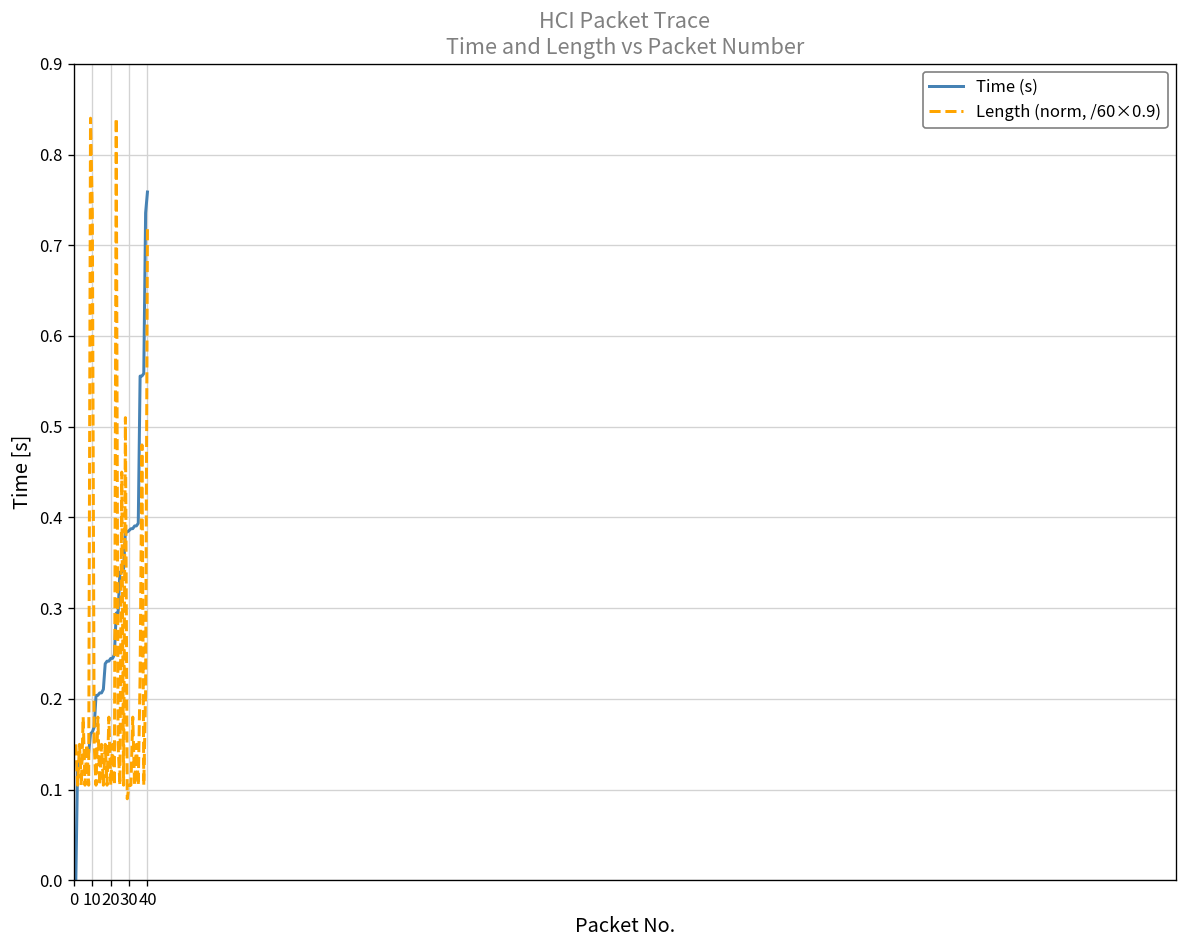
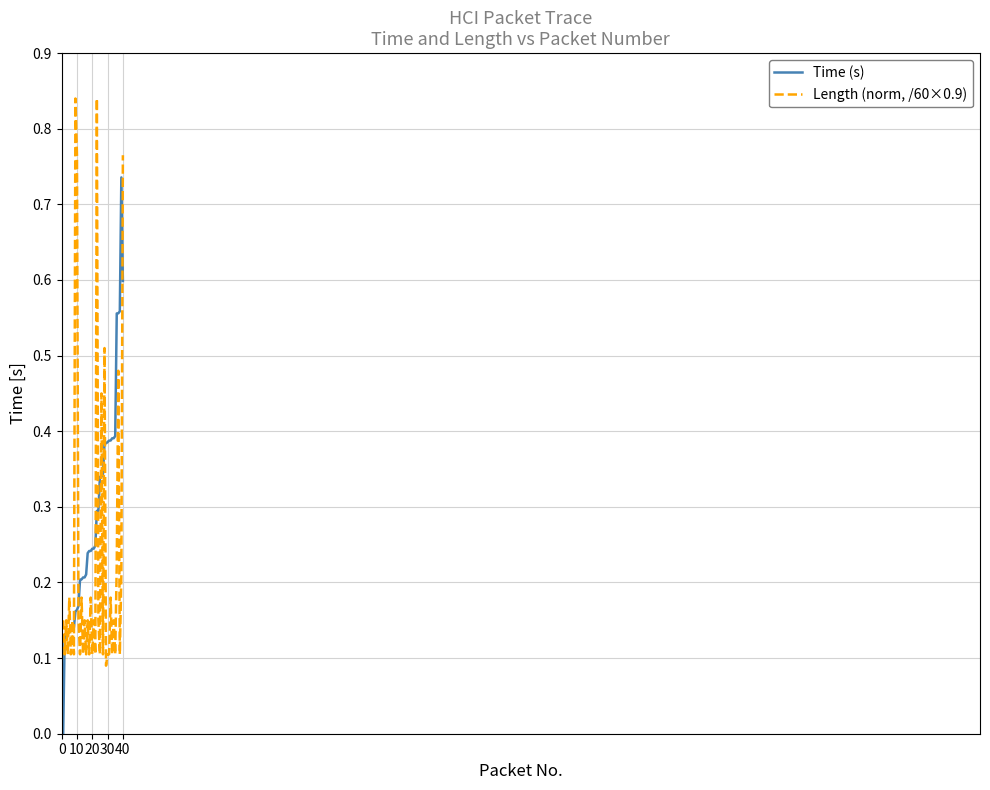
Length (norm, /60×0.9), 10: 0.74 -> 0.77
Time (s), 40: 0.76 -> 0.60
Length (norm, /60×0.9), 40: 0.72 -> 0.77
